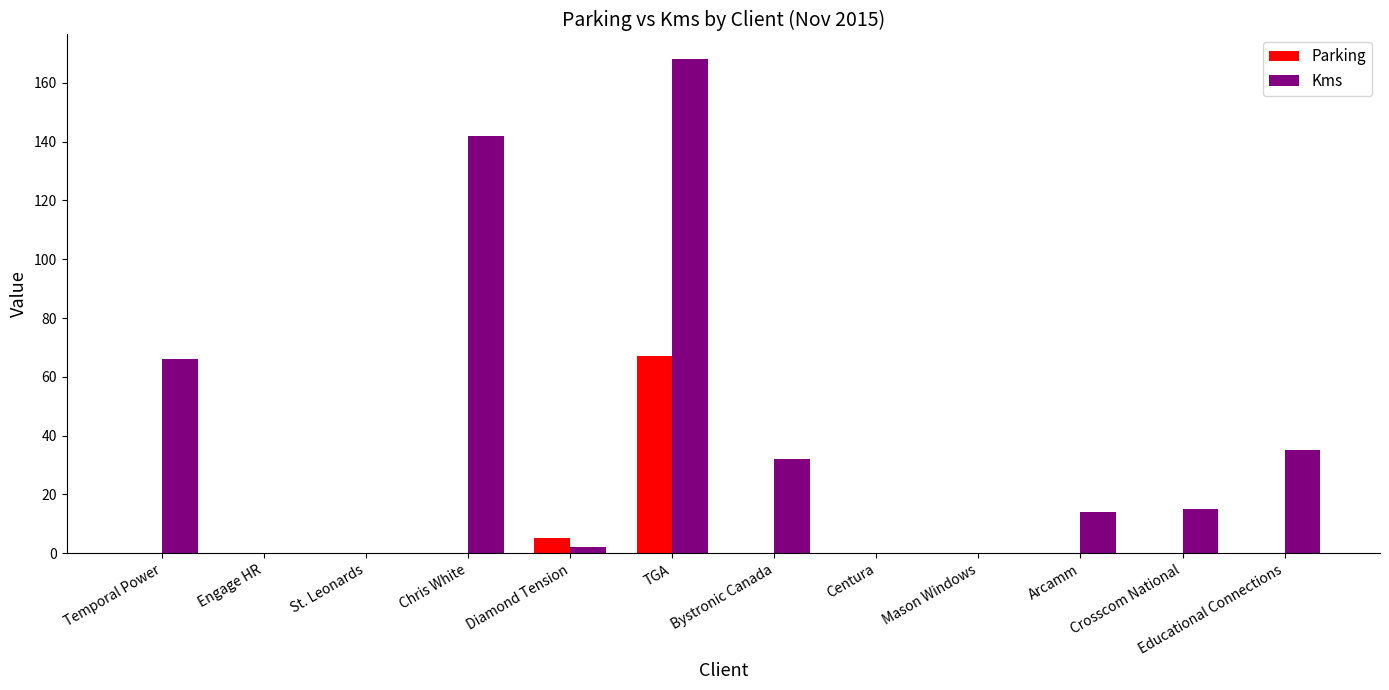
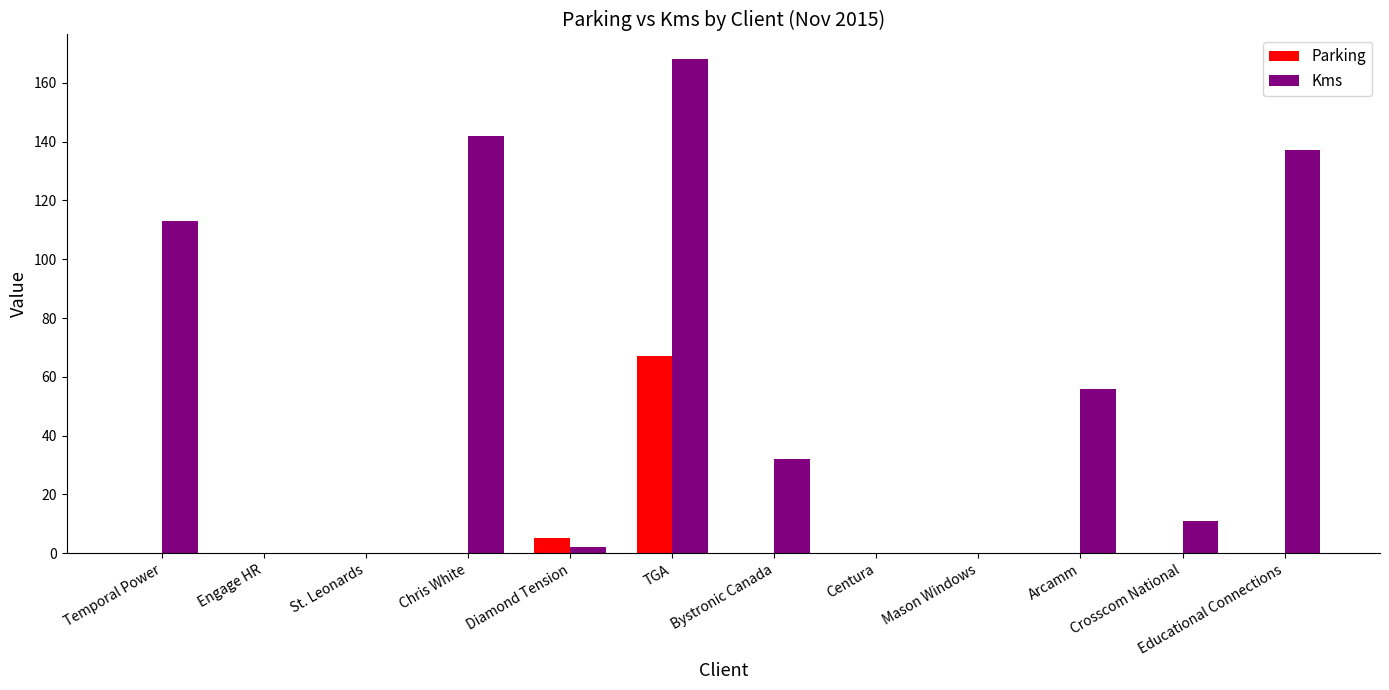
Kms, Temporal Power: 66 -> 113
Kms, Arcamm: 14 -> 56
Kms, Crosscom National: 15 -> 11
Kms, Educational Connections: 35 -> 137
